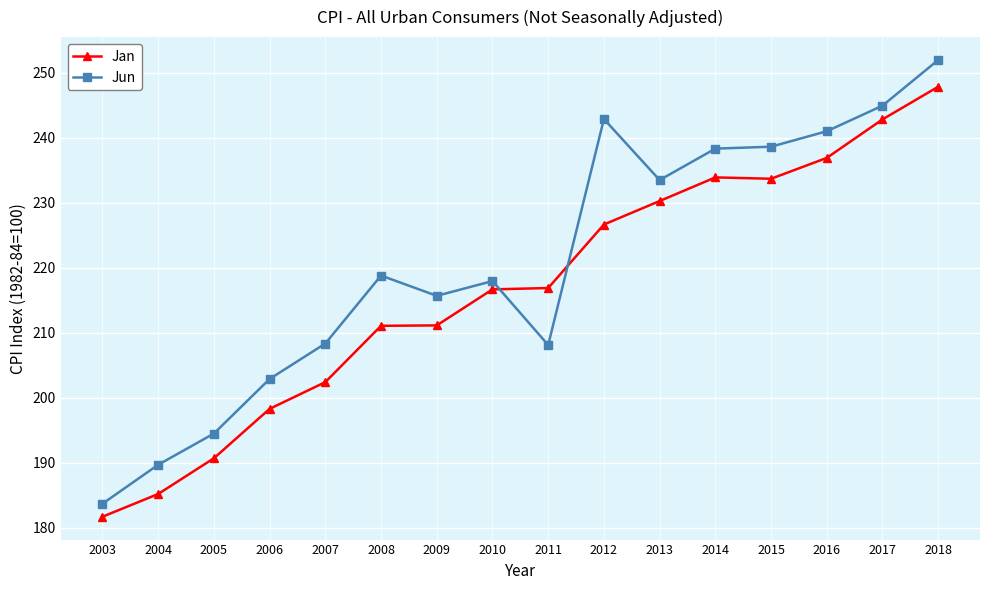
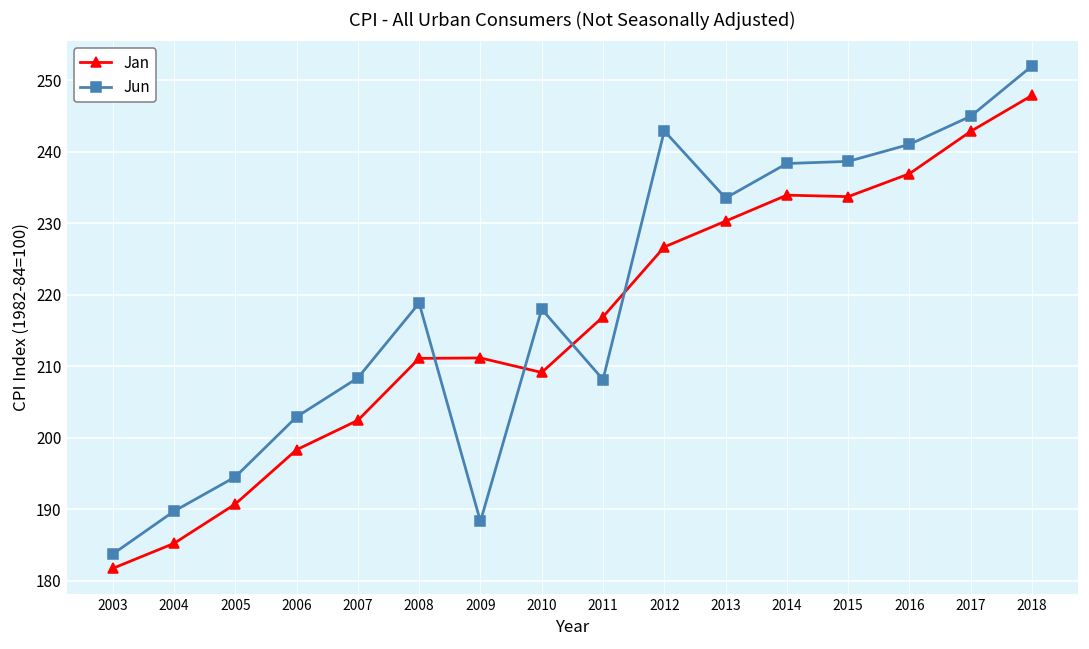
Jun, 2009: 216 -> 188
Jan, 2010: 217 -> 209
